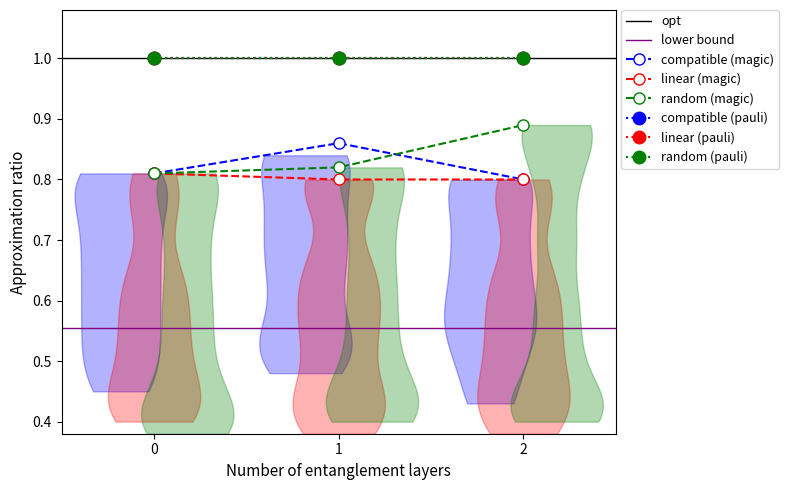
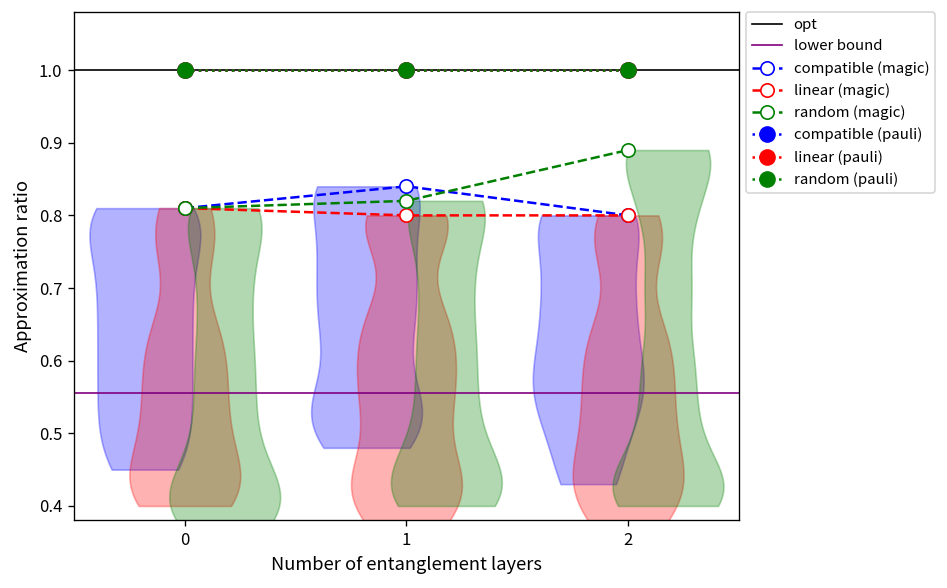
compatible (magic), 1: 0.86 -> 0.84
